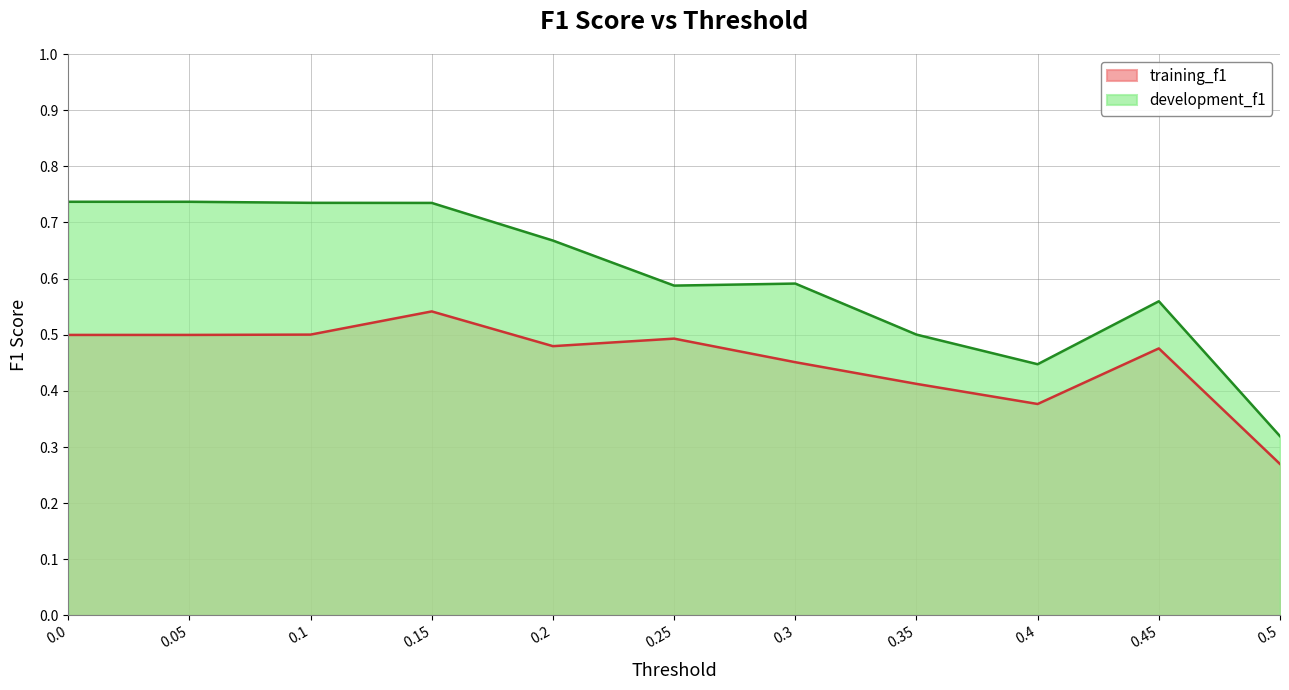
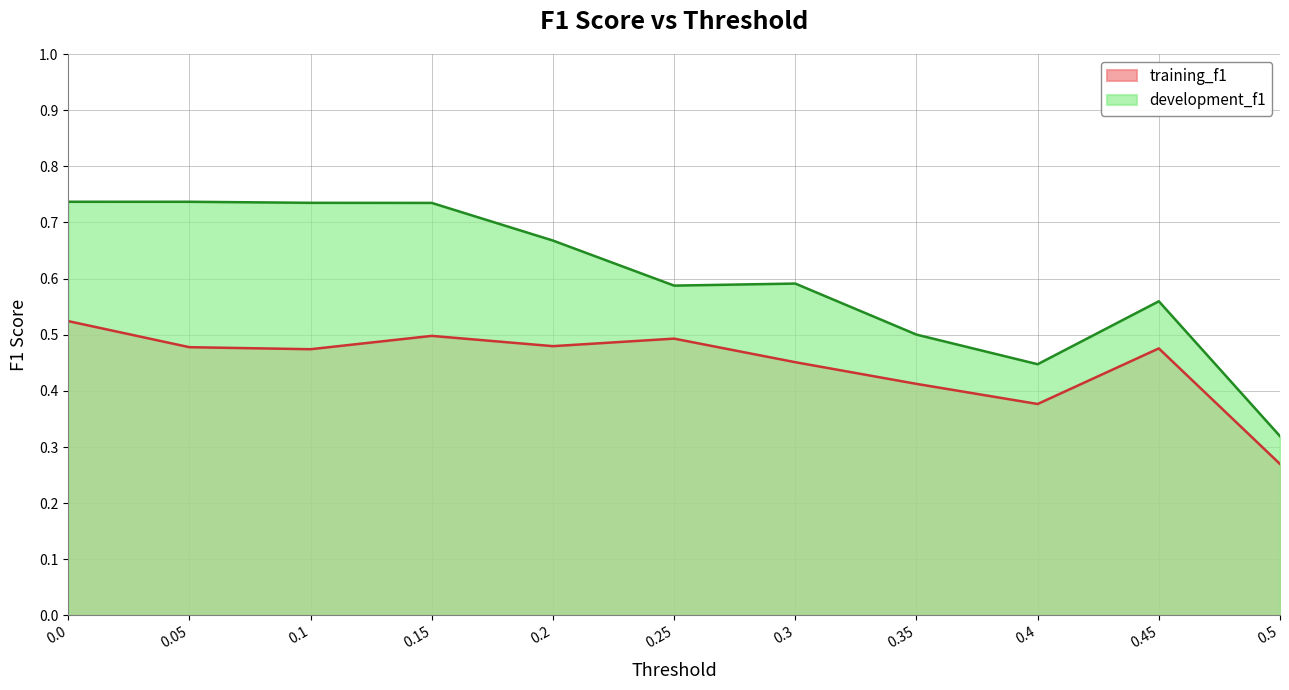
training_f1, 0.0: 0.50 -> 0.52
training_f1, 0.05: 0.50 -> 0.48
training_f1, 0.1: 0.50 -> 0.47
training_f1, 0.15: 0.54 -> 0.50
